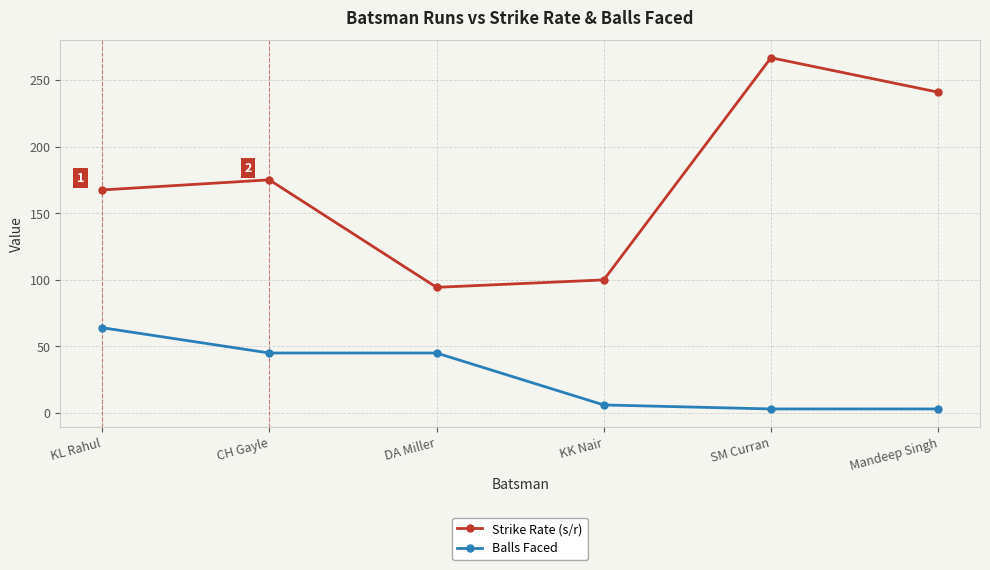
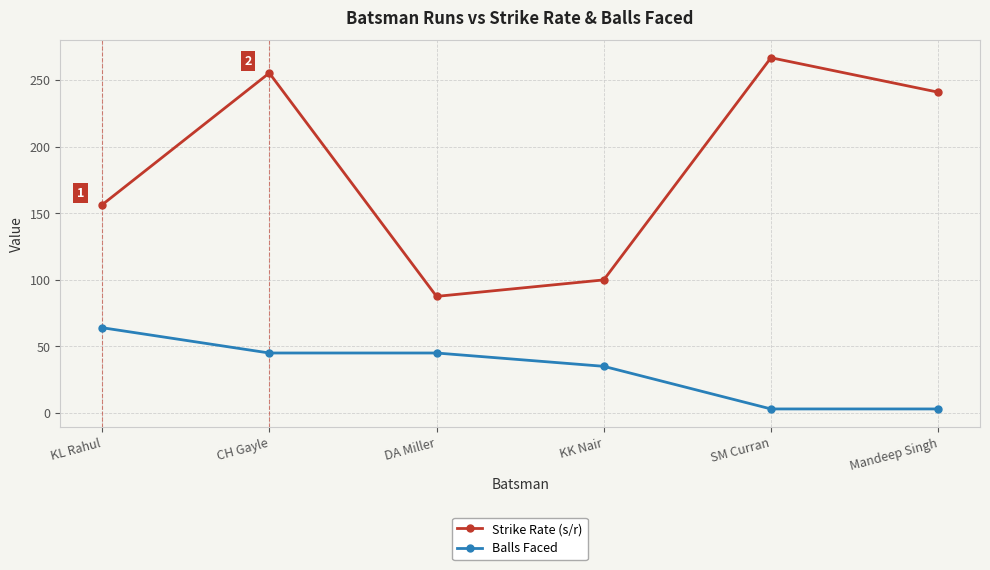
Strike Rate (s/r), KL Rahul: 167 -> 156
Strike Rate (s/r), CH Gayle: 175 -> 255
Strike Rate (s/r), DA Miller: 94 -> 88
Balls Faced, KK Nair: 6 -> 35
